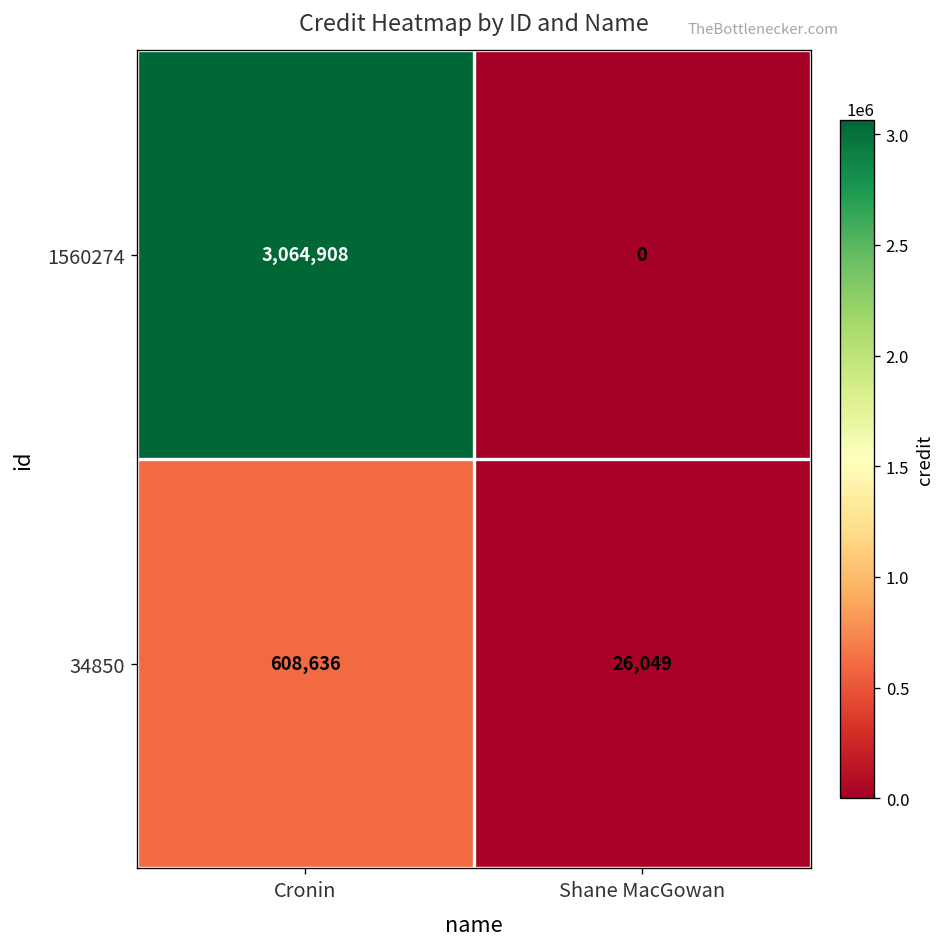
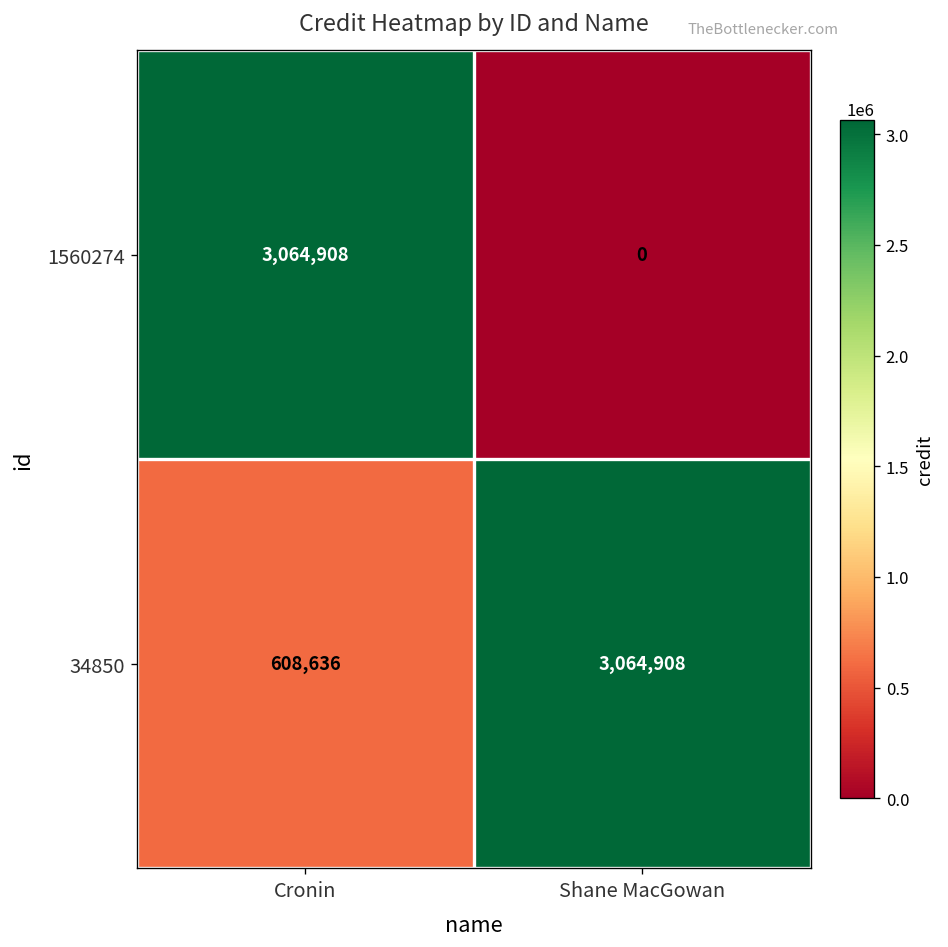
34850, Shane MacGowan: 26,049 -> 3,064,908
